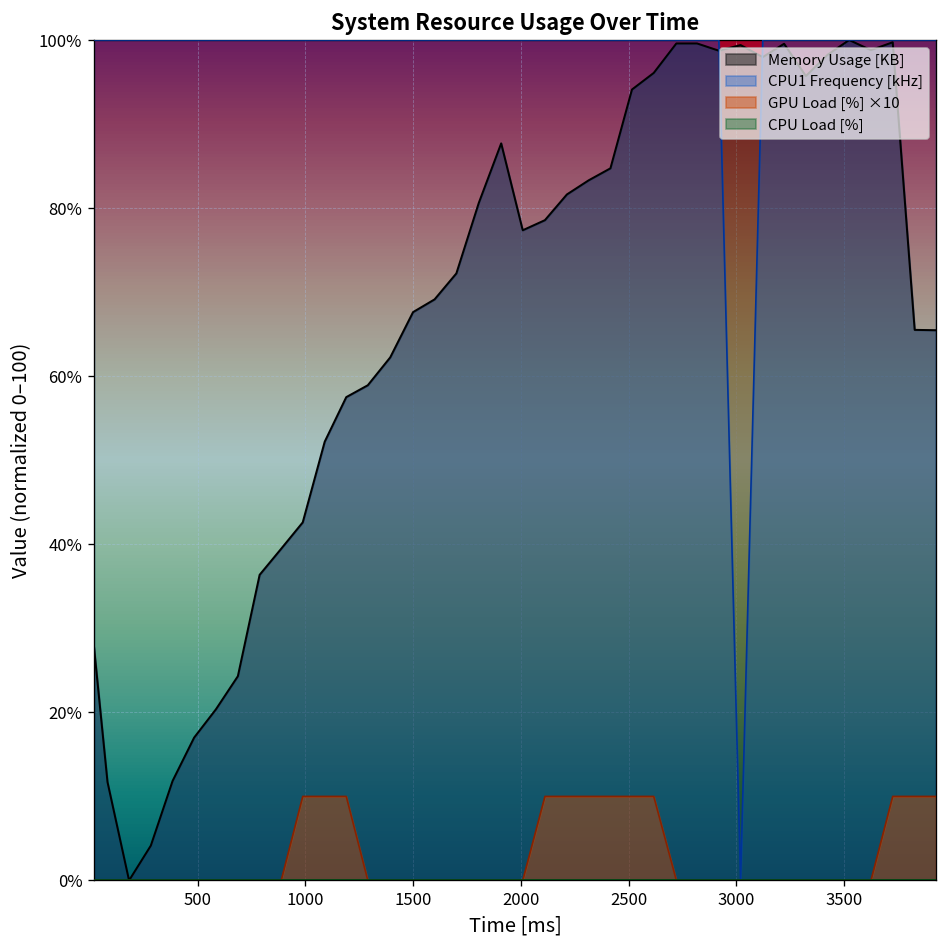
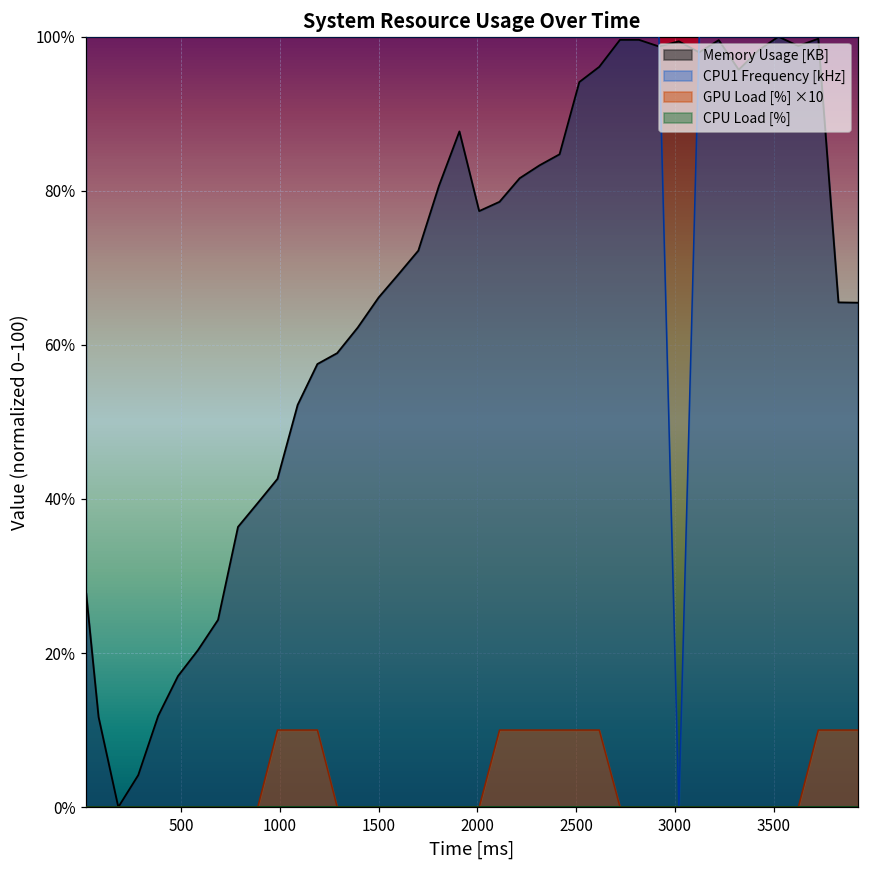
Memory Usage [KB], 1500: 68% -> 66%
